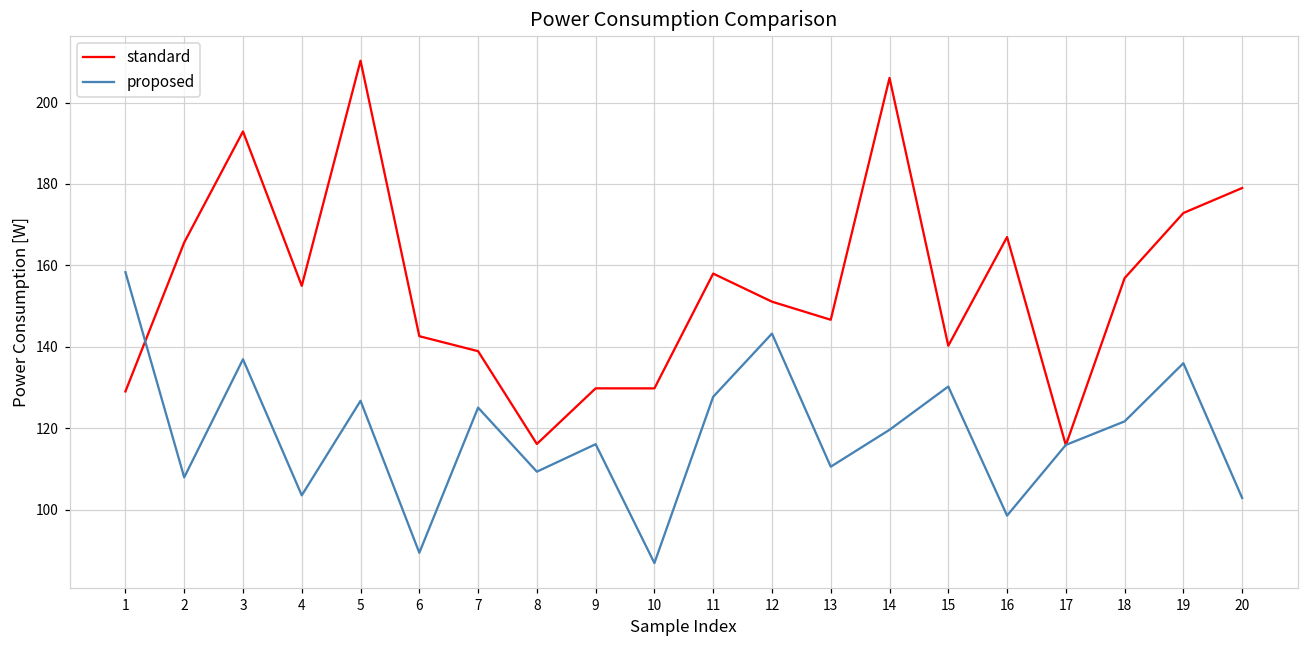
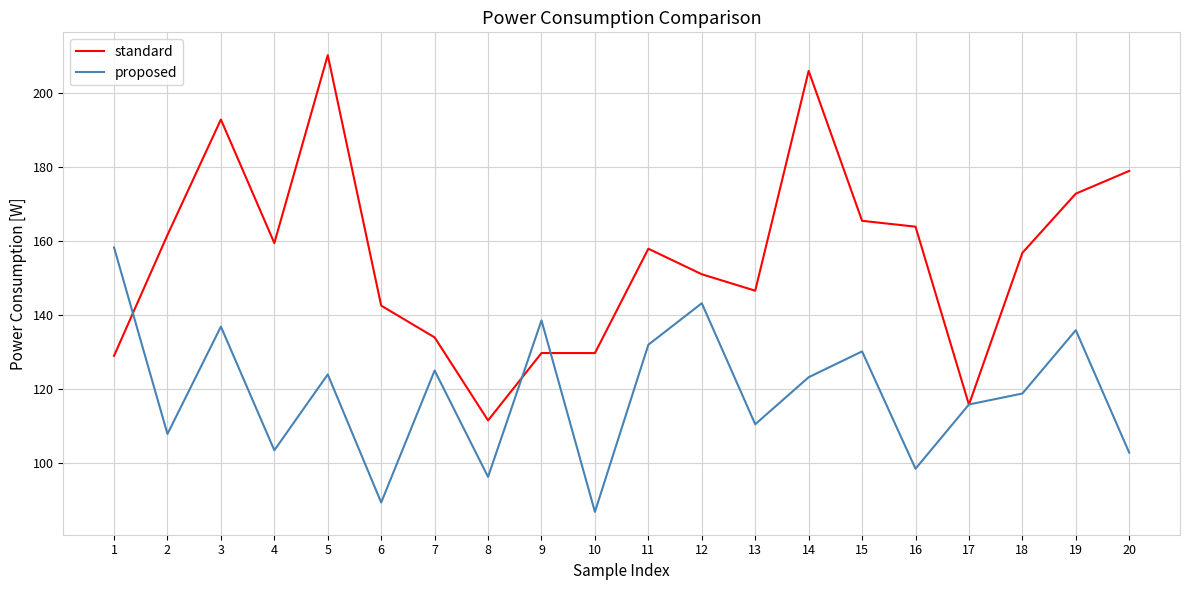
standard, 2: 166 -> 162
standard, 4: 155 -> 160
proposed, 5: 127 -> 124
standard, 7: 139 -> 134
standard, 8: 116 -> 112
proposed, 8: 109 -> 96
proposed, 9: 116 -> 139
proposed, 11: 128 -> 132
proposed, 14: 120 -> 123
standard, 15: 140 -> 166
standard, 16: 167 -> 164
proposed, 18: 122 -> 119
